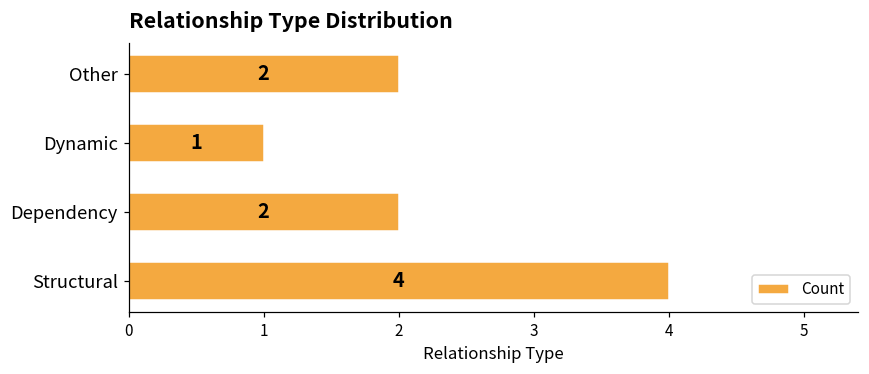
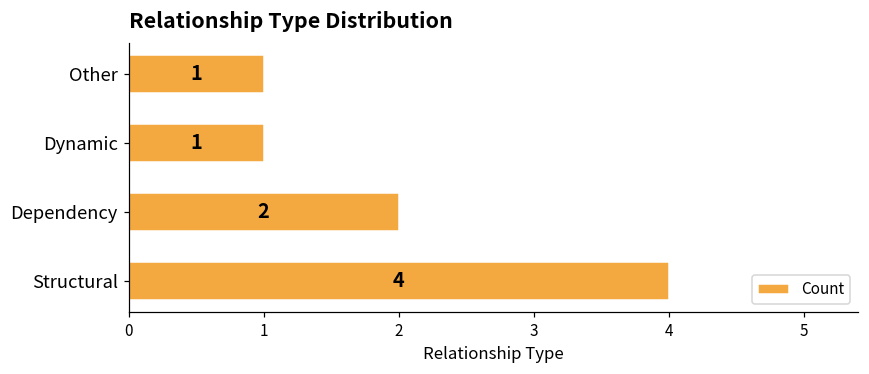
Other: 2 -> 1
